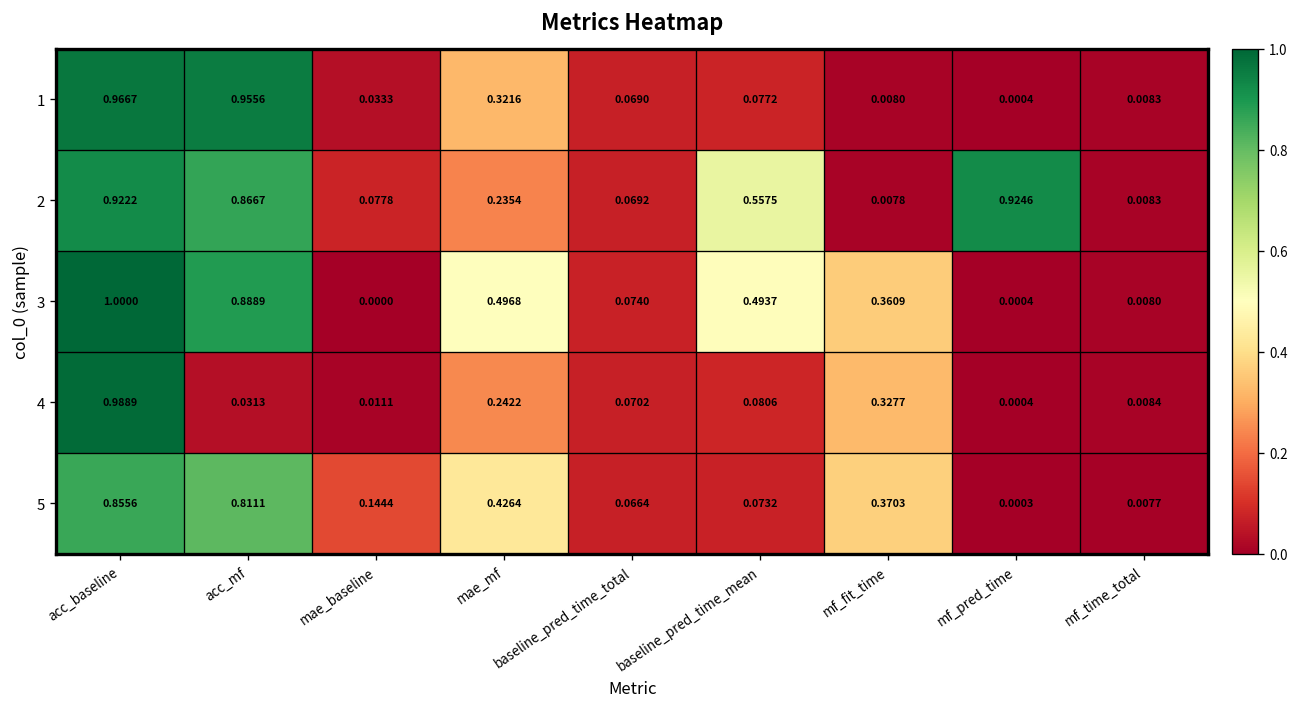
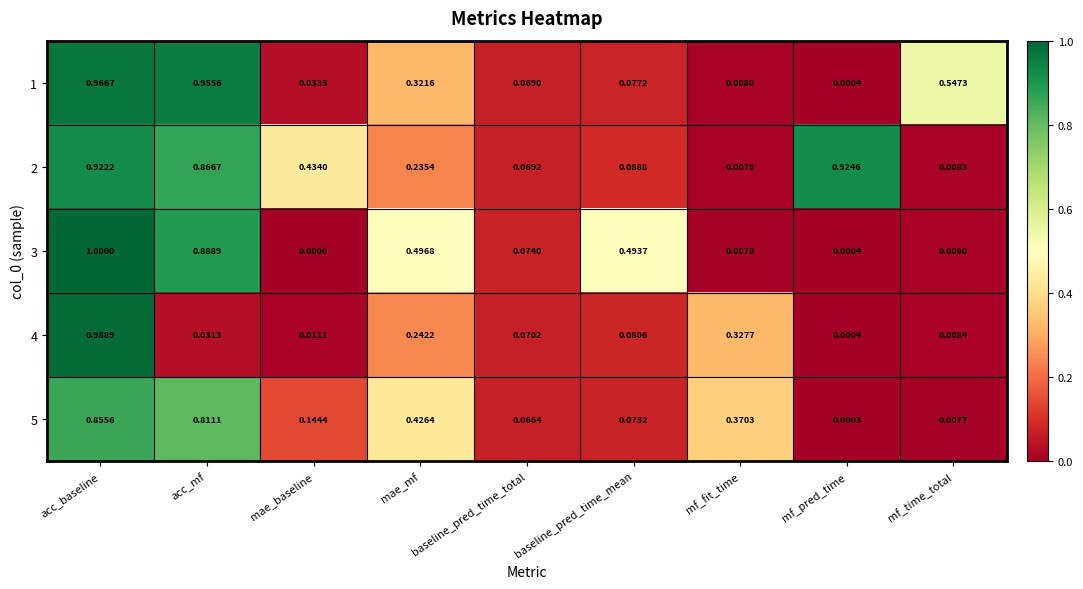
1, mf_time_total: 0.0083 -> 0.5473
2, mae_baseline: 0.0778 -> 0.4340
2, baseline_pred_time_mean: 0.5575 -> 0.0888
3, mf_fit_time: 0.3609 -> 0.0078
